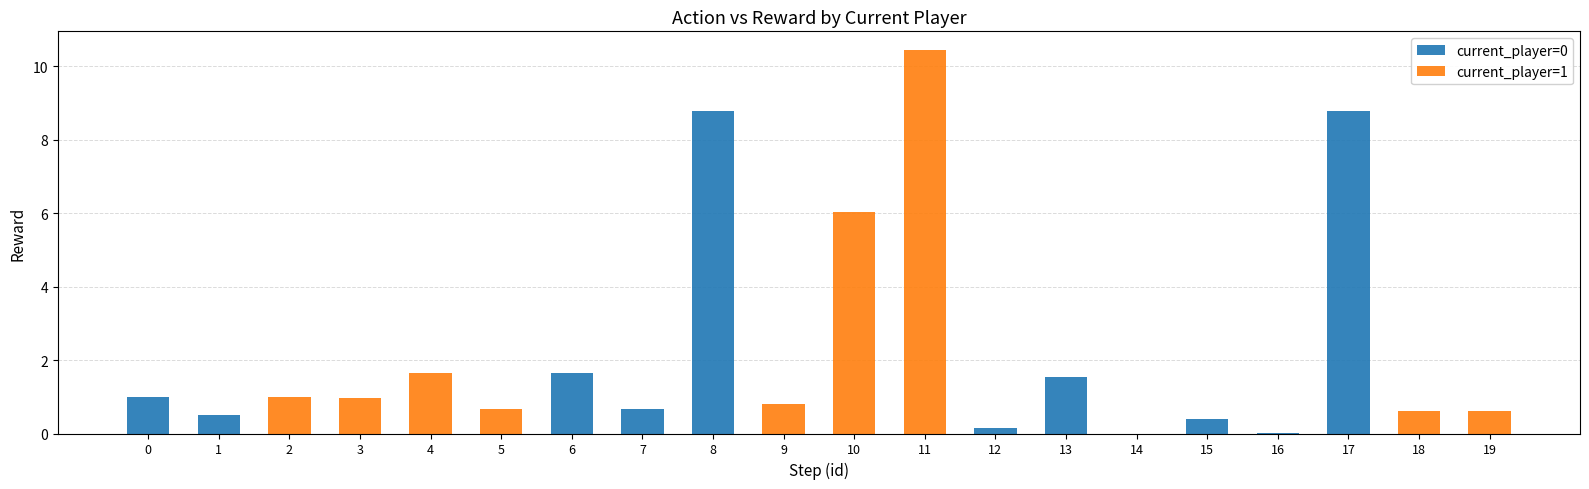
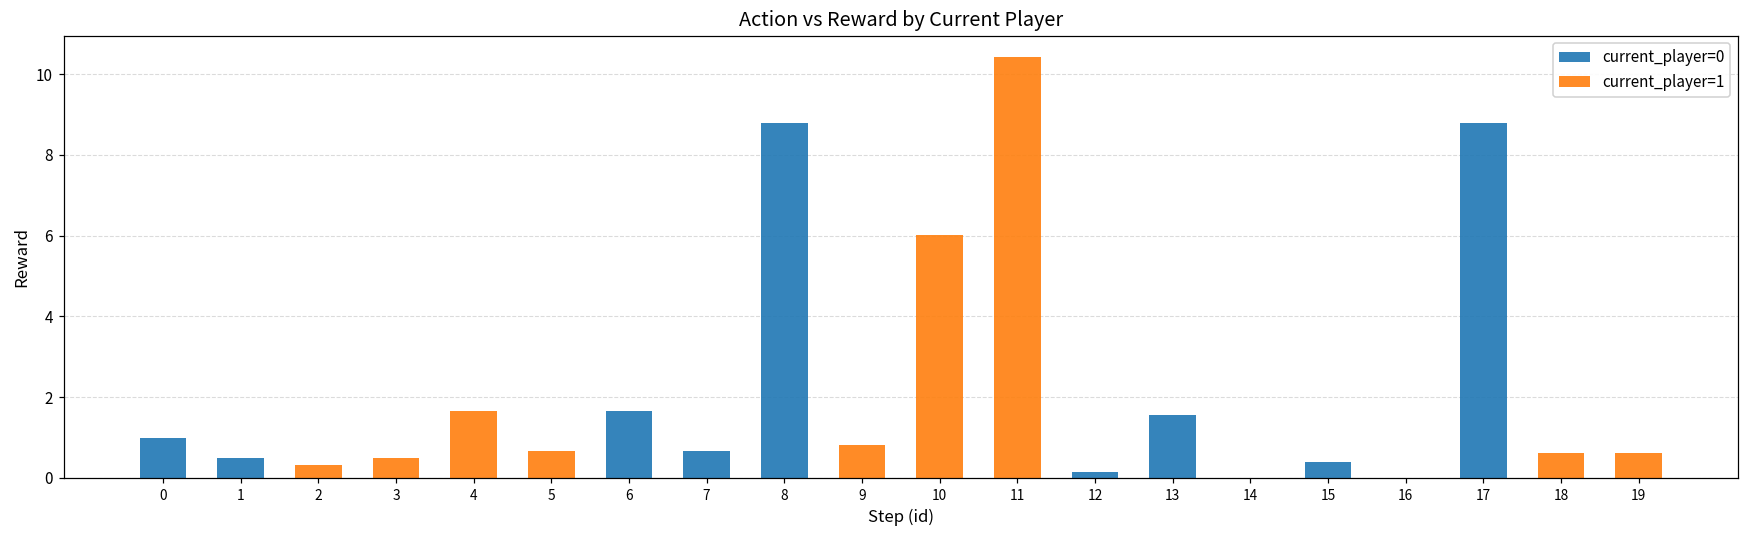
current_player=1, 2: 1.0 -> 0.3
current_player=1, 3: 1.0 -> 0.5
